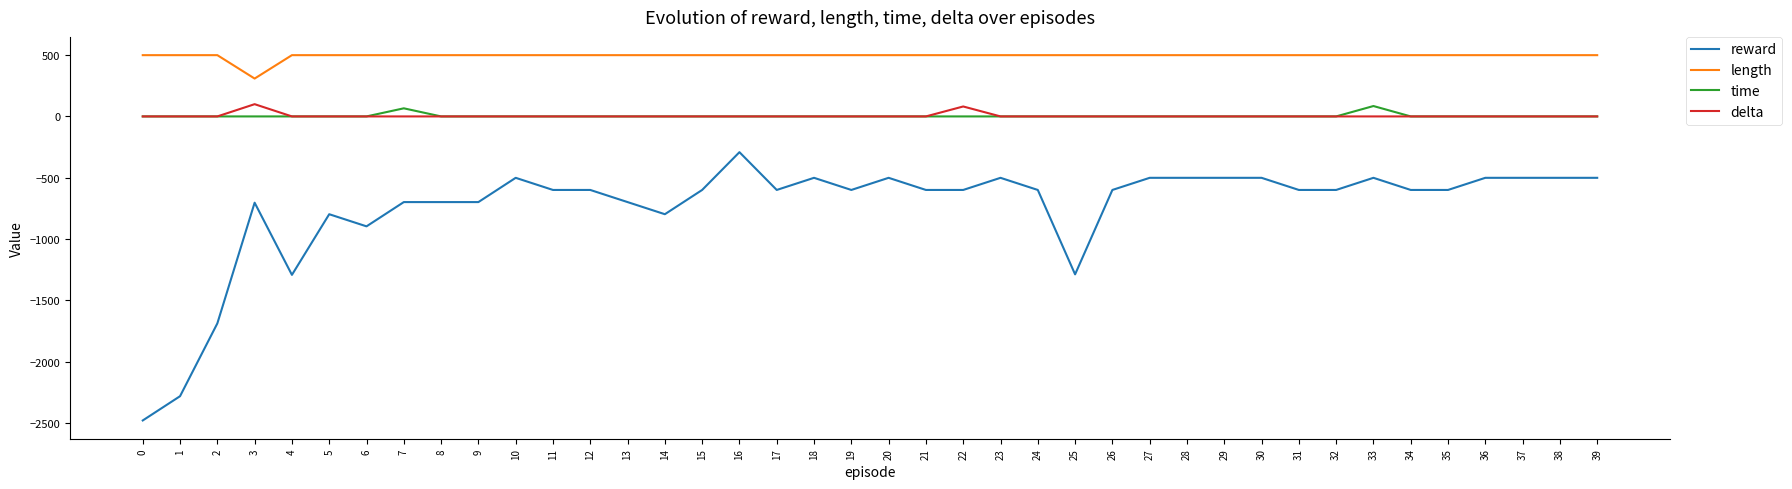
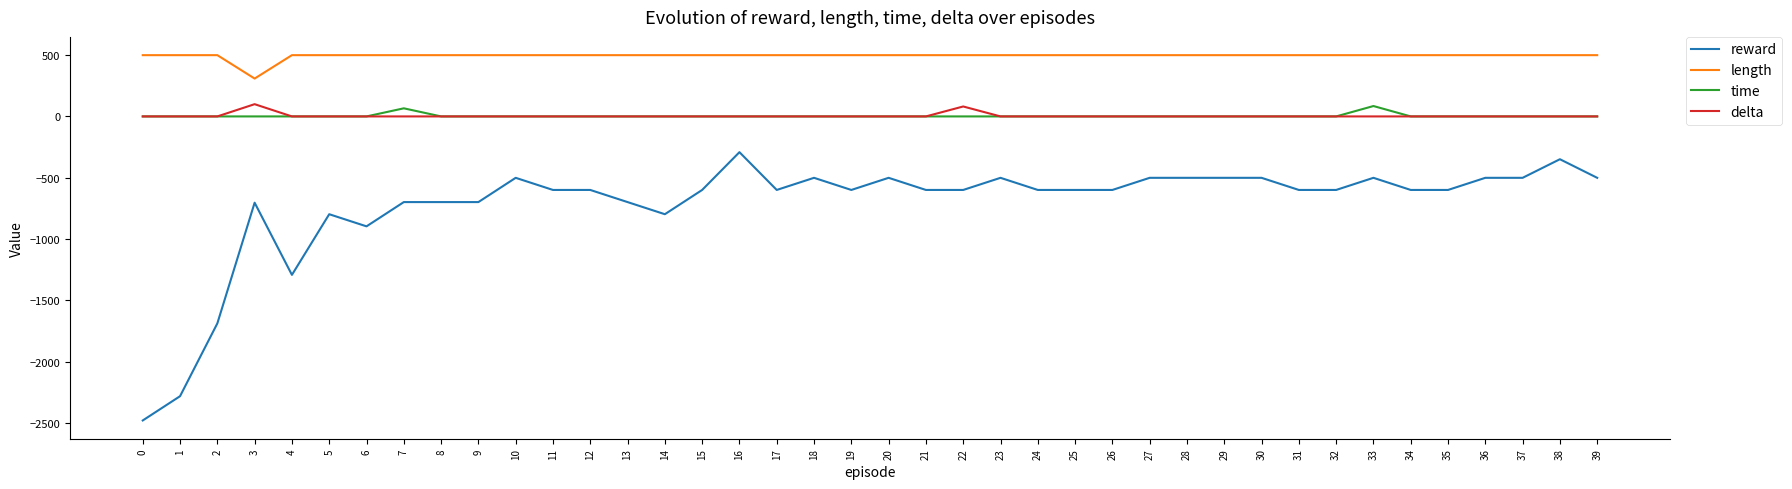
reward, 25: -1290 -> -600
reward, 38: -500 -> -350
